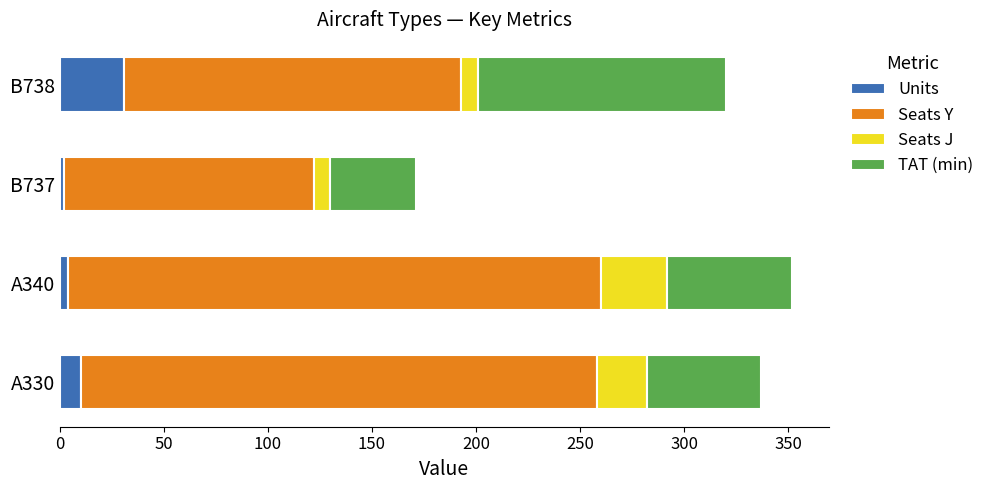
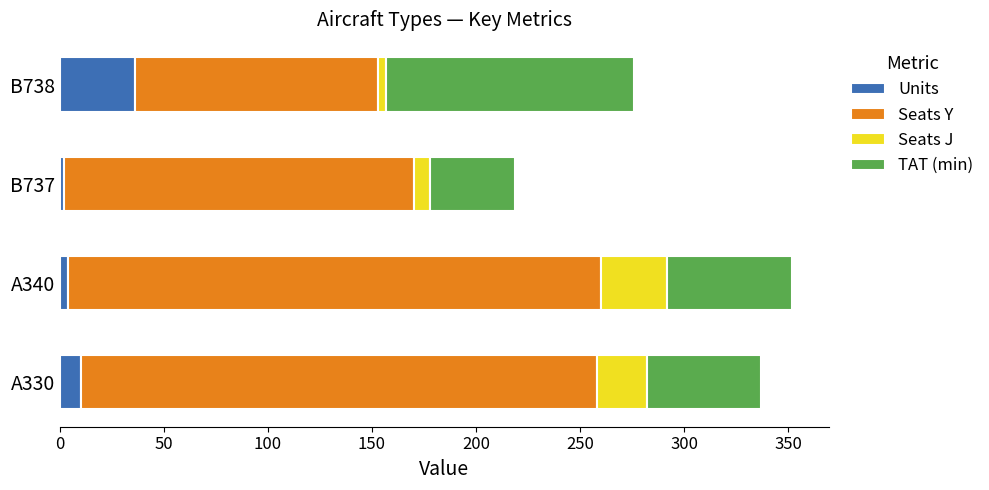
Units, B738: 31 -> 36
Seats Y, B738: 162 -> 117
Seats J, B738: 8 -> 4
Seats Y, B737: 120 -> 168
